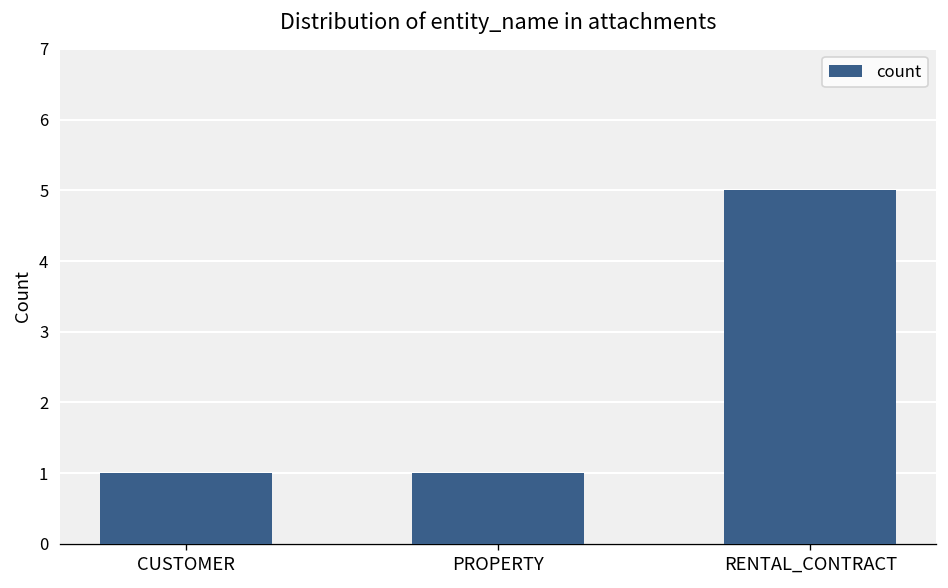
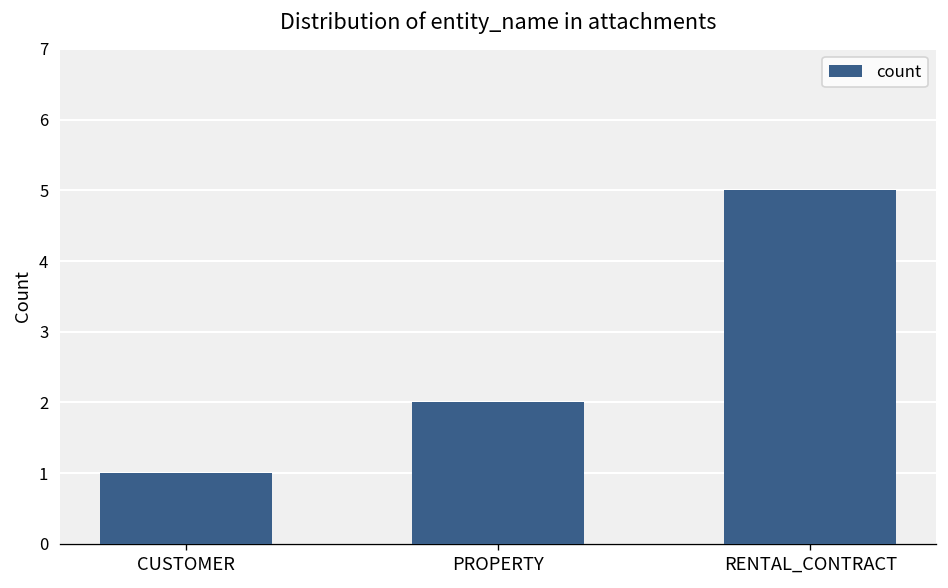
PROPERTY: 1 -> 2
